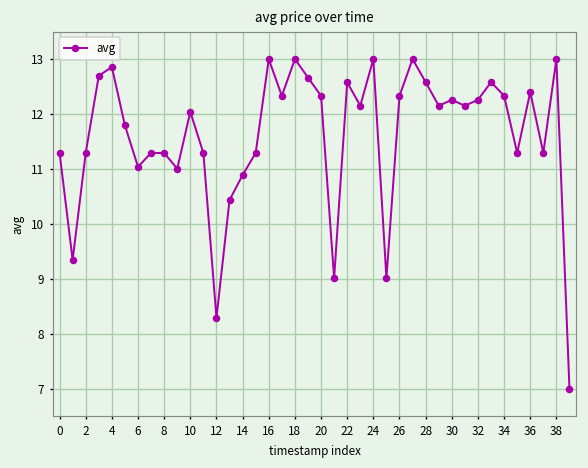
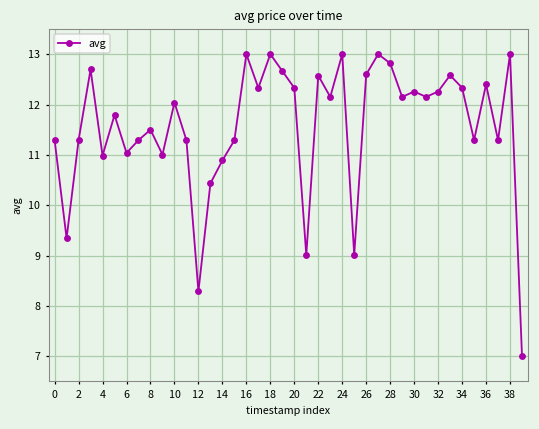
4: 12.9 -> 11.0
8: 11.3 -> 11.5
26: 12.3 -> 12.6
28: 12.6 -> 12.8
